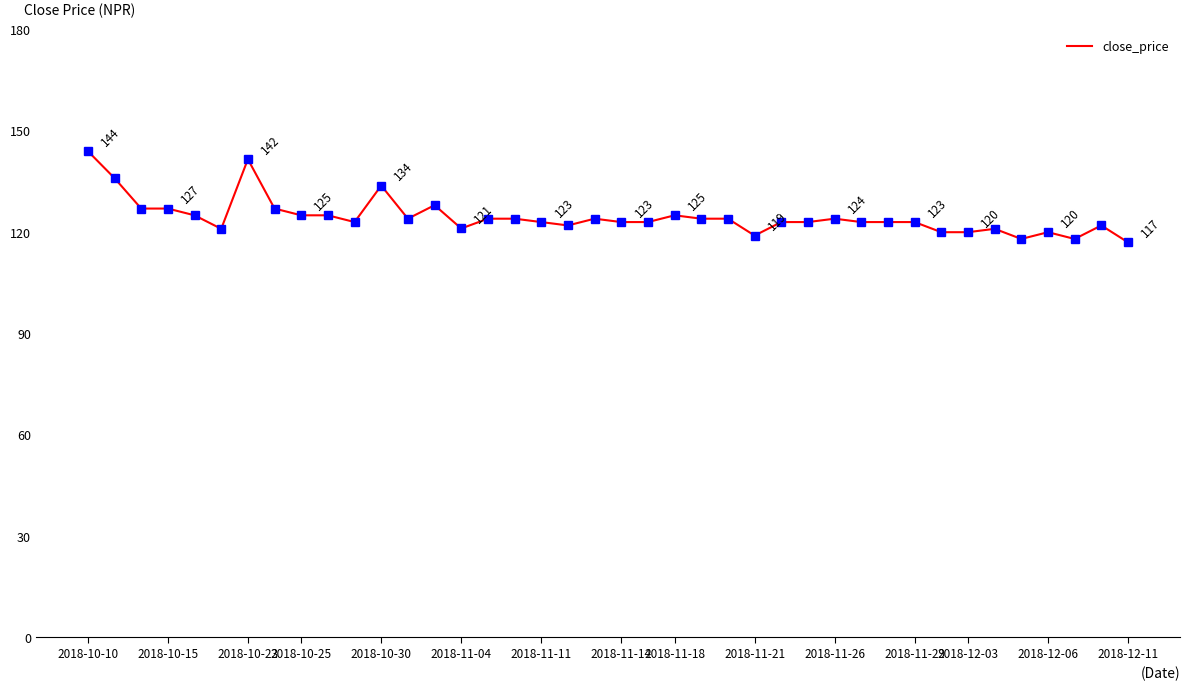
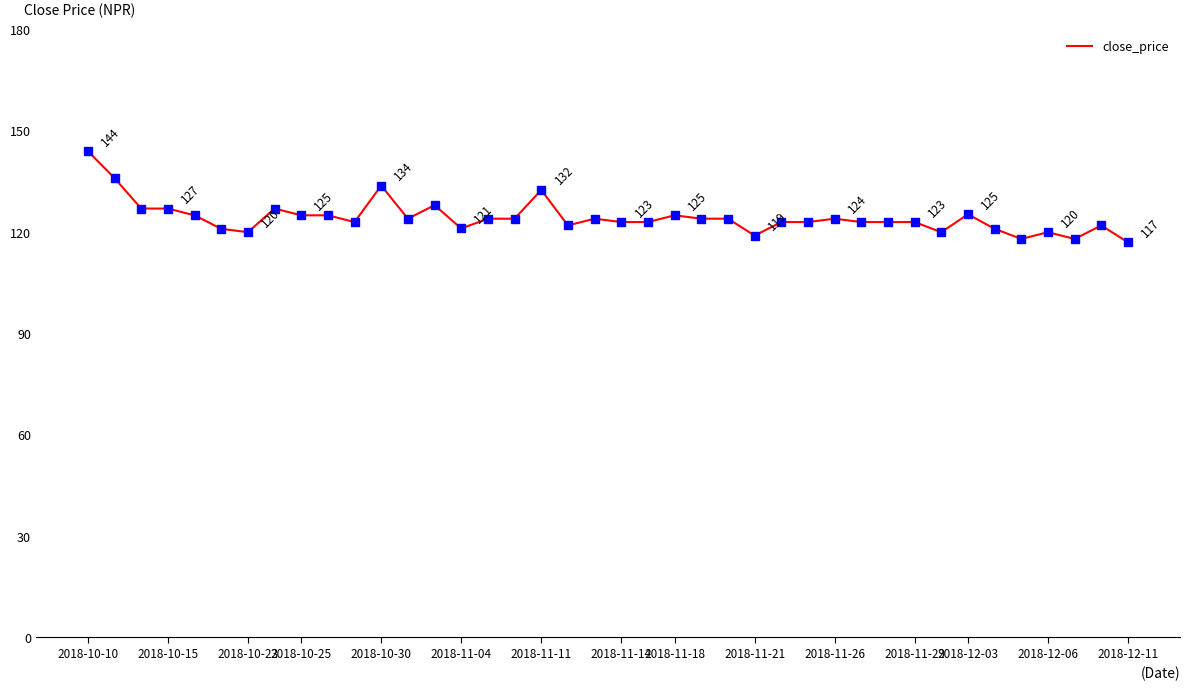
2018-10-23: 142 -> 120
2018-11-11: 123 -> 132
2018-12-03: 120 -> 125
